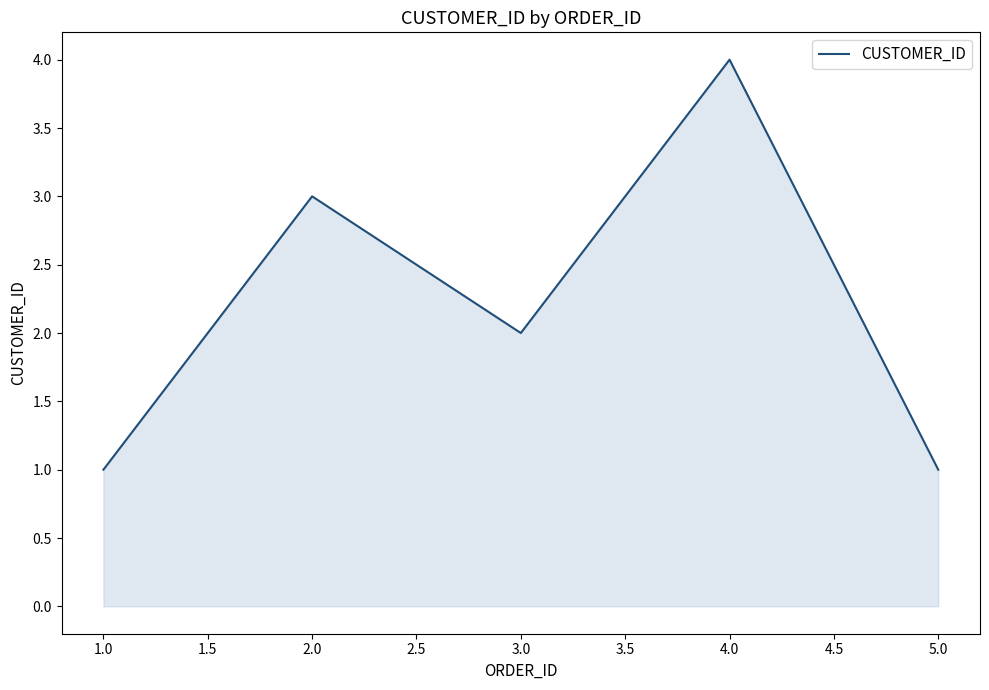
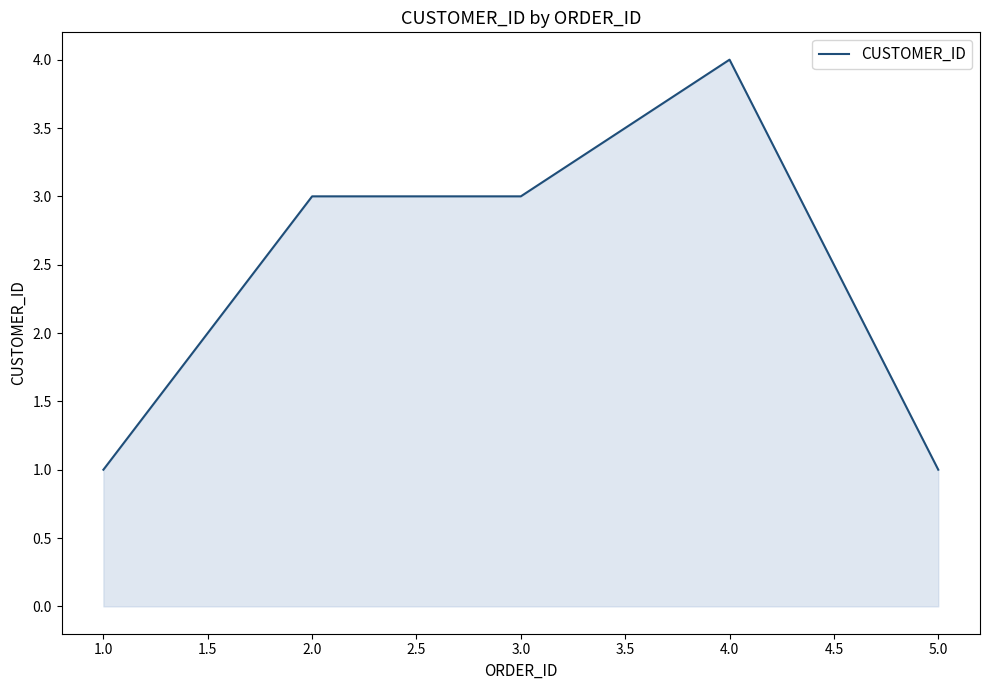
3.0: 2 -> 3
